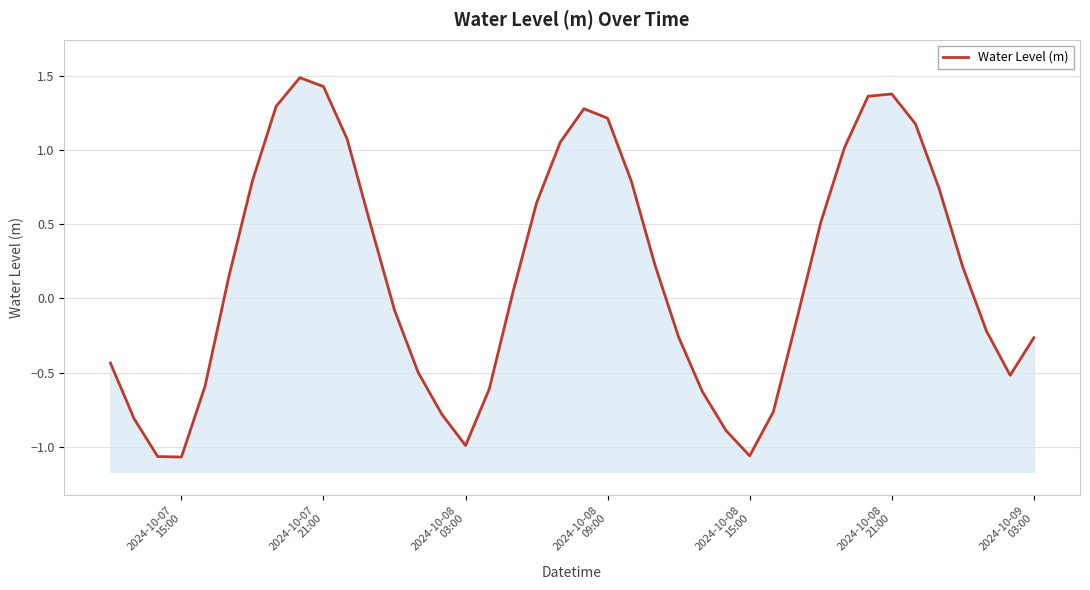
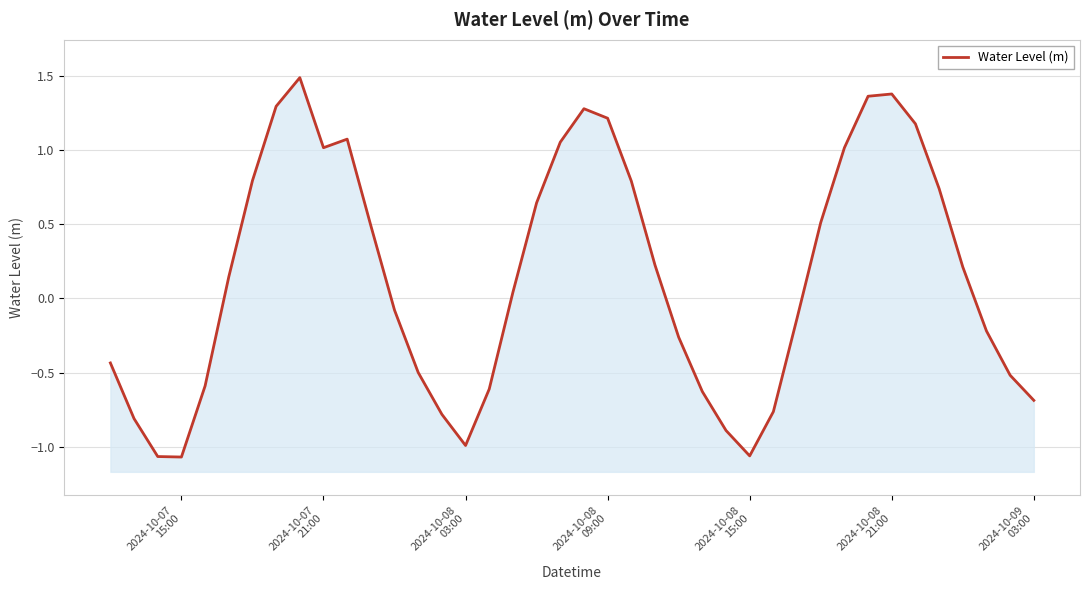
2024-10-07 21:00: 1.43 -> 1.02
2024-10-09 03:00: -0.26 -> -0.69
